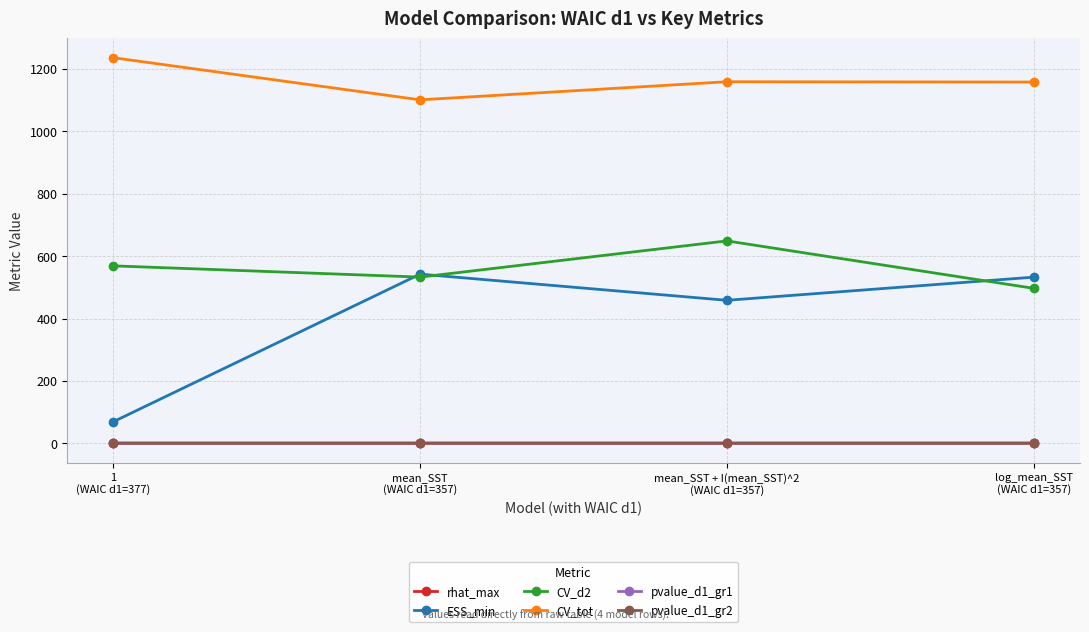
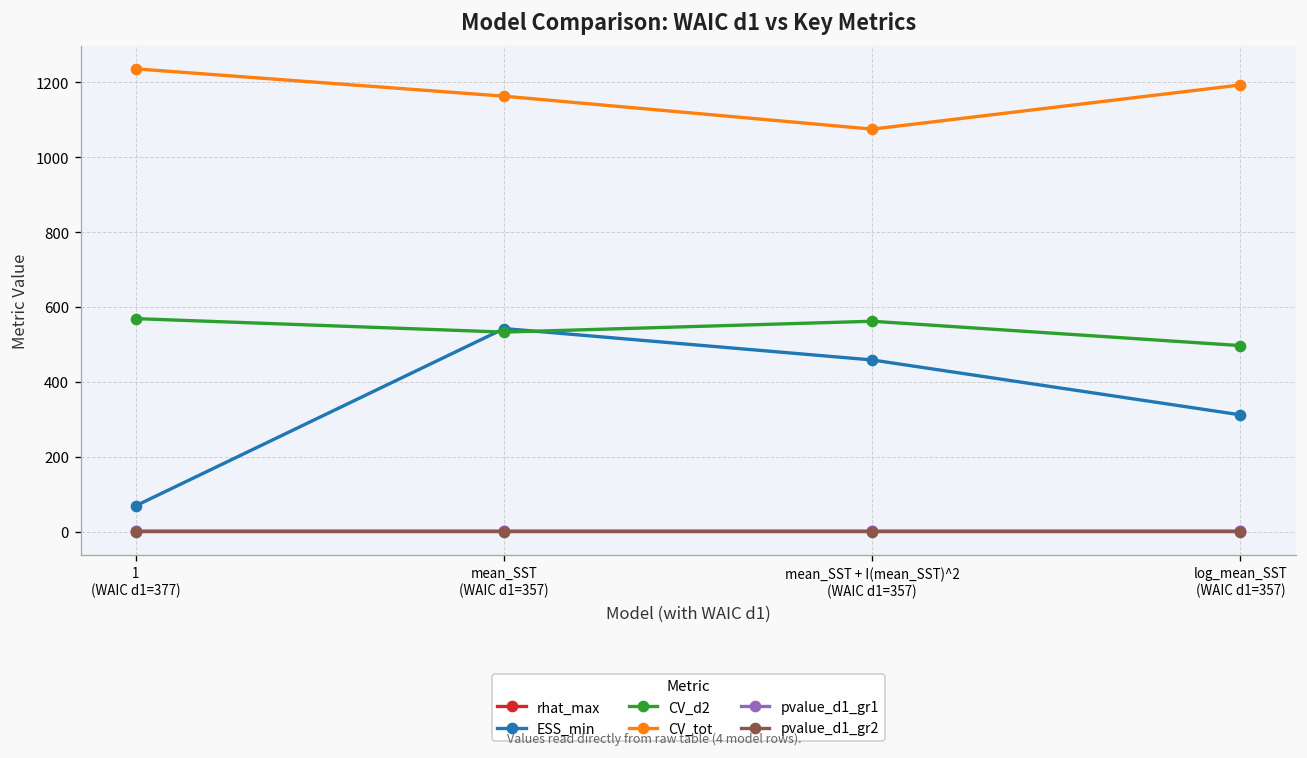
CV_tot, mean_SST (WAIC d1=357): 1100 -> 1160
CV_d2, mean_SST + I(mean_SST)^2 (WAIC d1=357): 650 -> 560
CV_tot, mean_SST + I(mean_SST)^2 (WAIC d1=357): 1160 -> 1080
ESS_min, log_mean_SST (WAIC d1=357): 530 -> 310
CV_tot, log_mean_SST (WAIC d1=357): 1160 -> 1190
